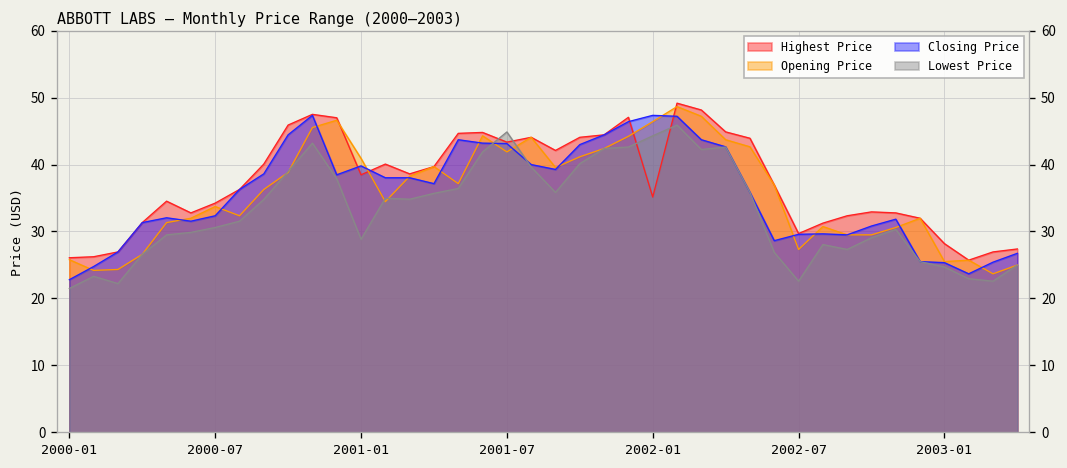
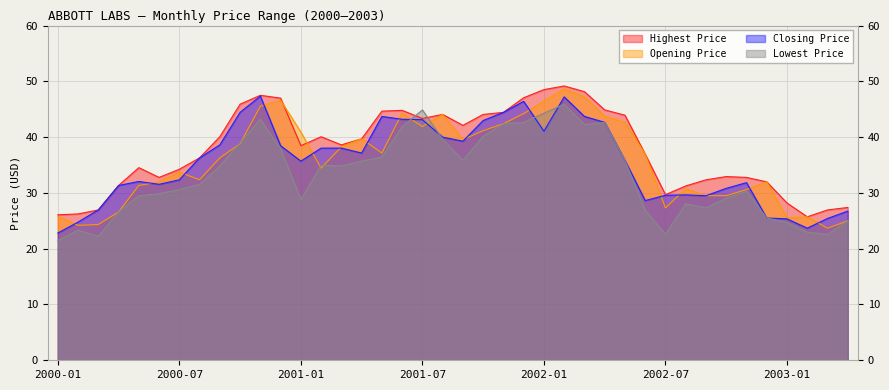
Closing Price, 2001-01: 40 -> 36
Highest Price, 2002-01: 35 -> 49
Closing Price, 2002-01: 47 -> 41
